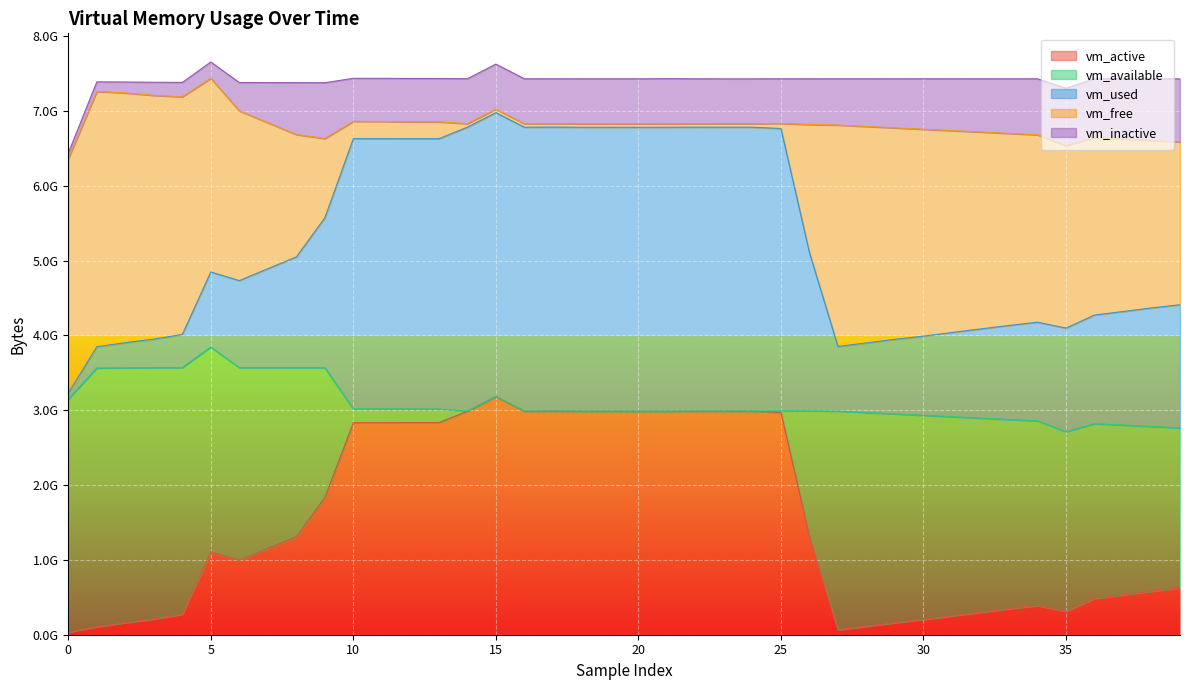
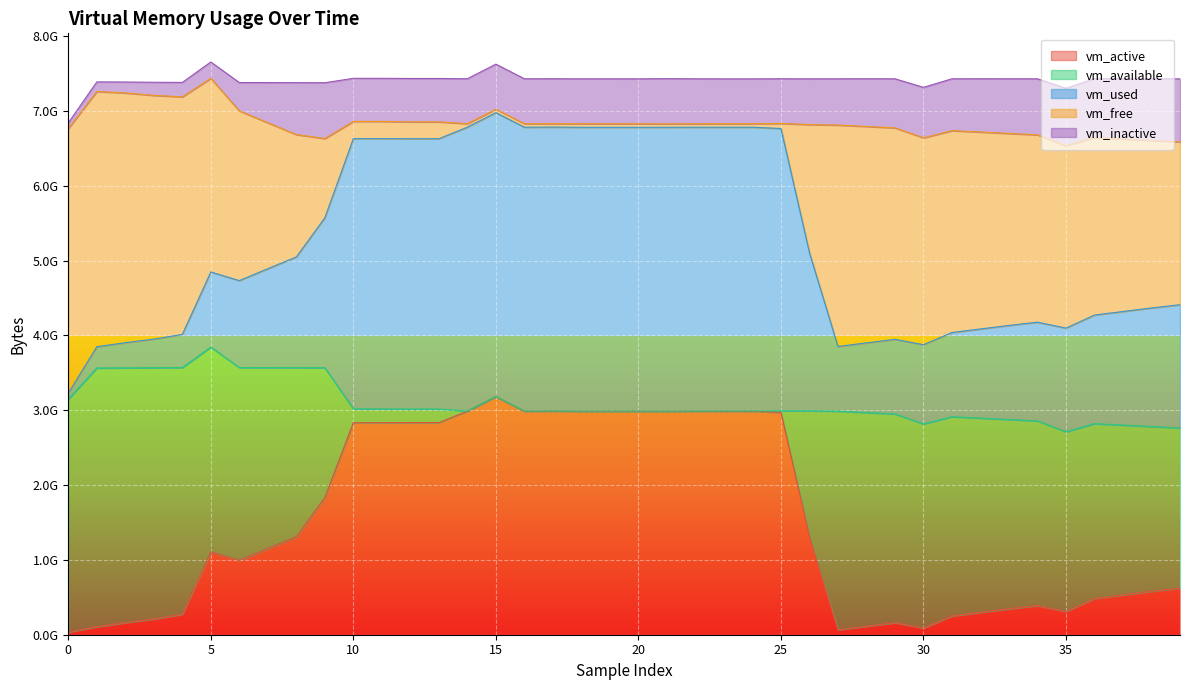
vm_free, 0: 3100000000 -> 3500000000
vm_active, 30: 200000000 -> 100000000
